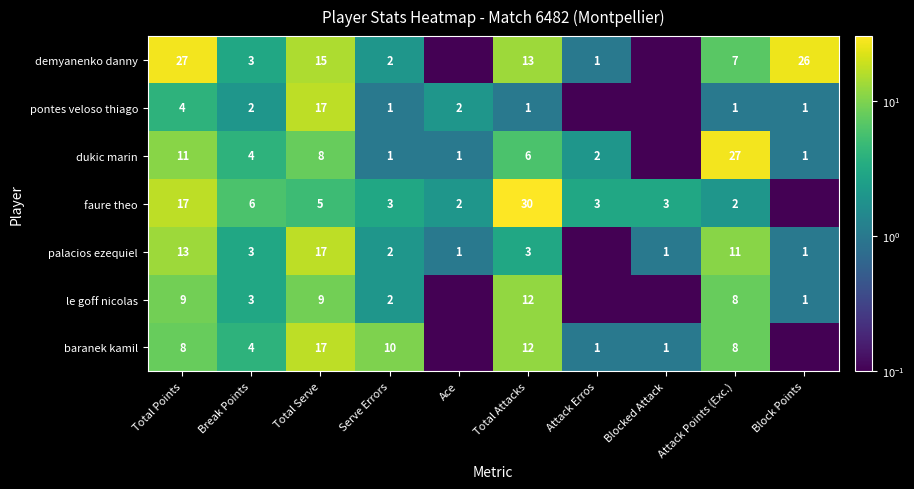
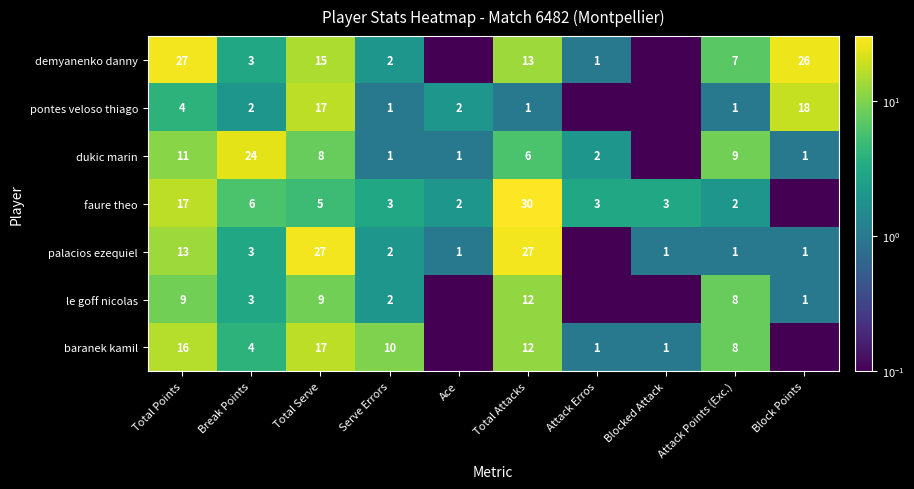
pontes veloso thiago, Block Points: 1 -> 18
dukic marin, Break Points: 4 -> 24
dukic marin, Attack Points (Exc.): 27 -> 9
palacios ezequiel, Total Serve: 17 -> 27
palacios ezequiel, Total Attacks: 3 -> 27
palacios ezequiel, Attack Points (Exc.): 11 -> 1
baranek kamil, Total Points: 8 -> 16
